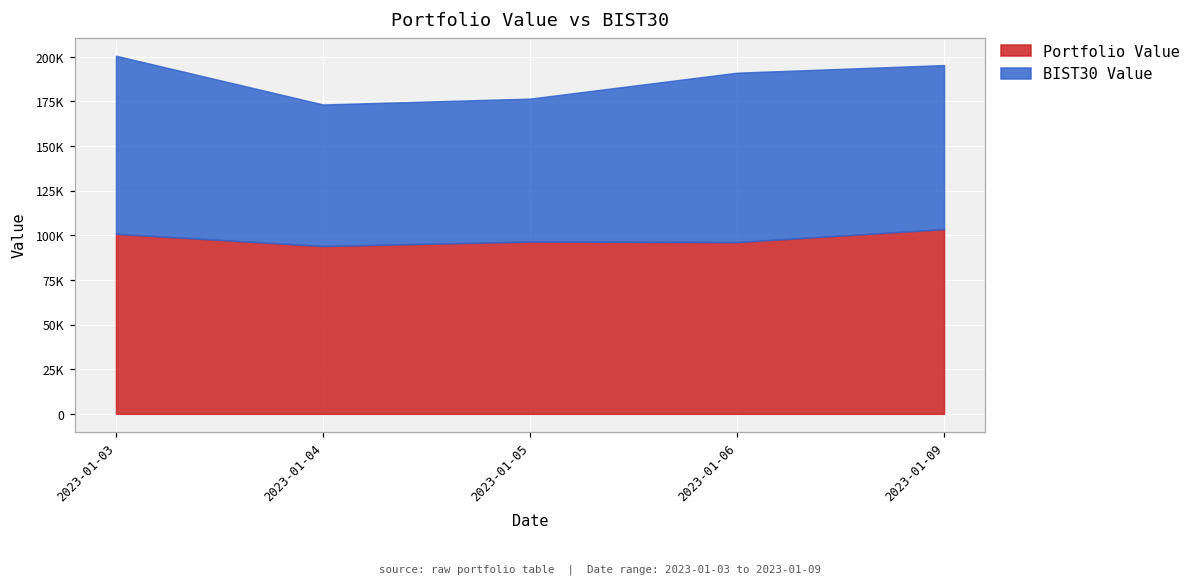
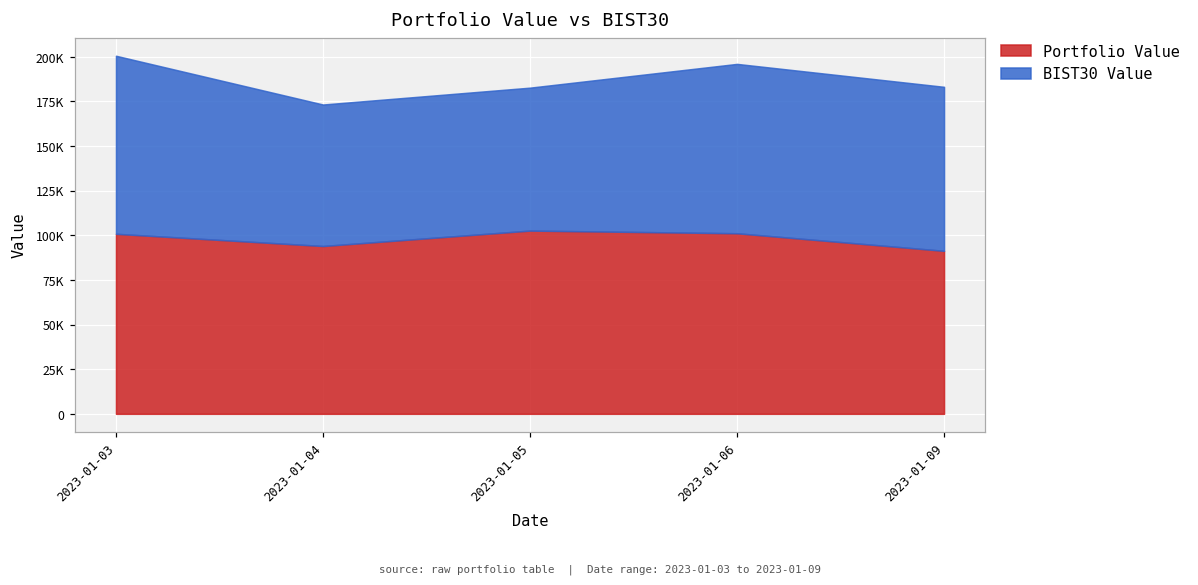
Portfolio Value, 2023-01-05: 97000 -> 103000
Portfolio Value, 2023-01-06: 96000 -> 101000
Portfolio Value, 2023-01-09: 103000 -> 91000
